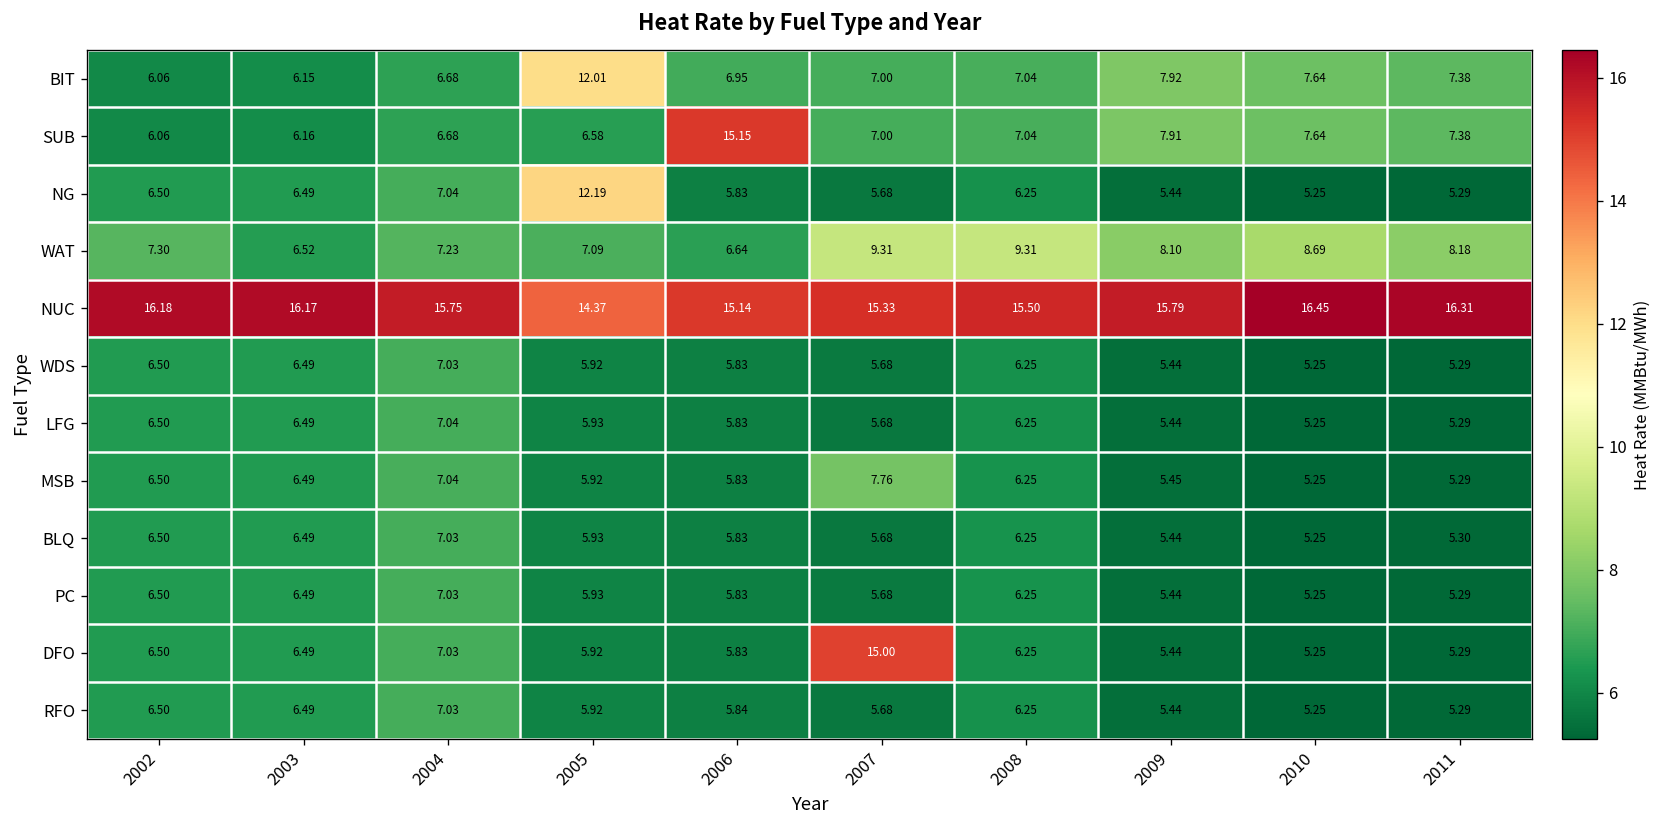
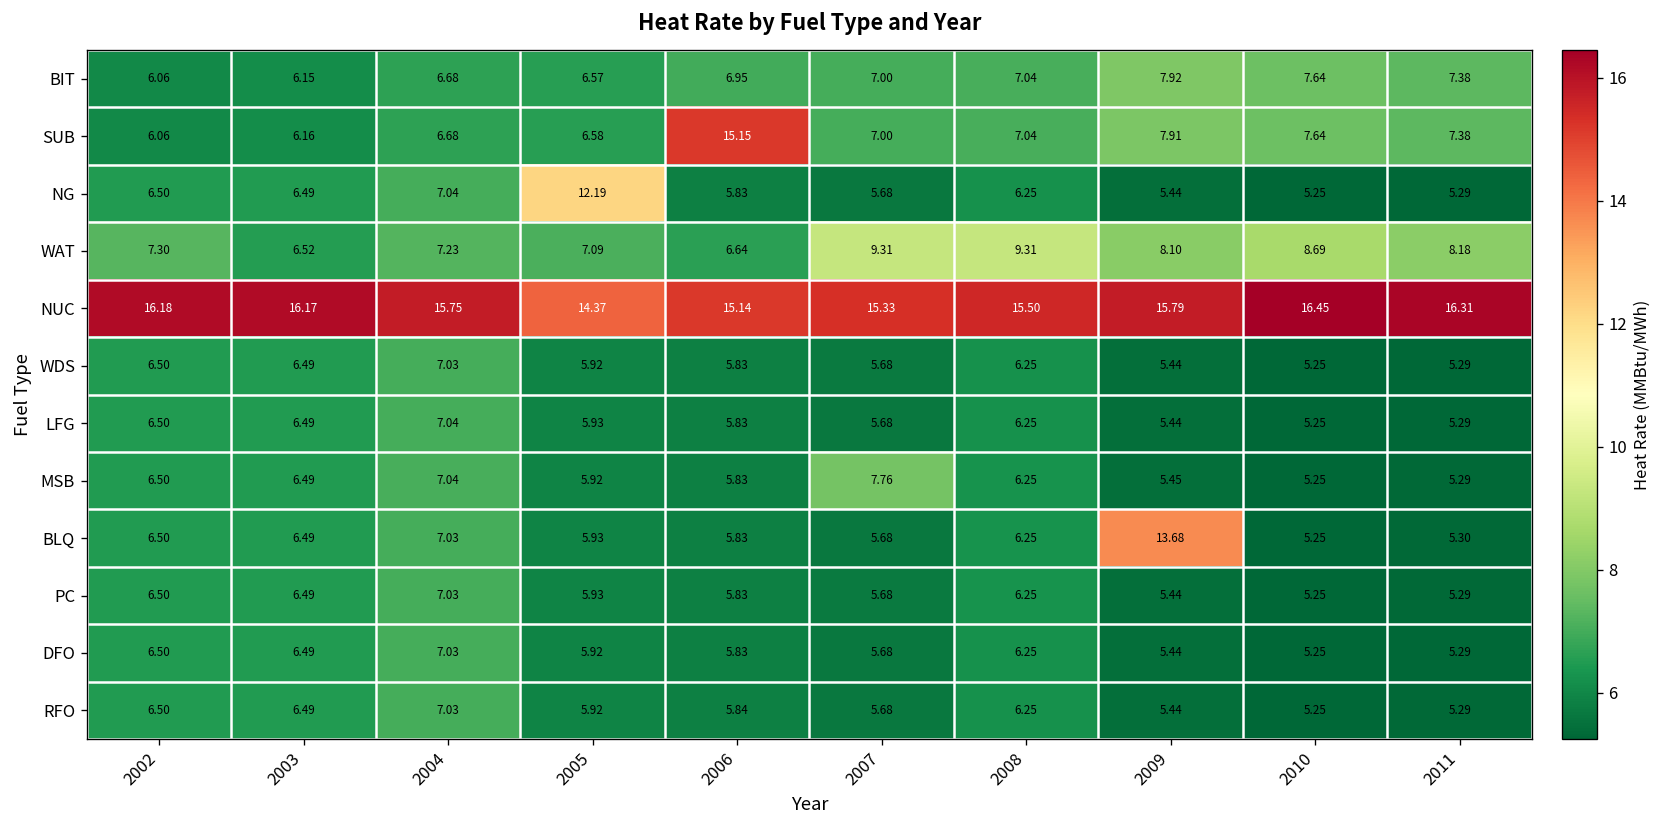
BIT, 2005: 12.01 -> 6.57
BLQ, 2009: 5.44 -> 13.68
DFO, 2007: 15.00 -> 5.68
